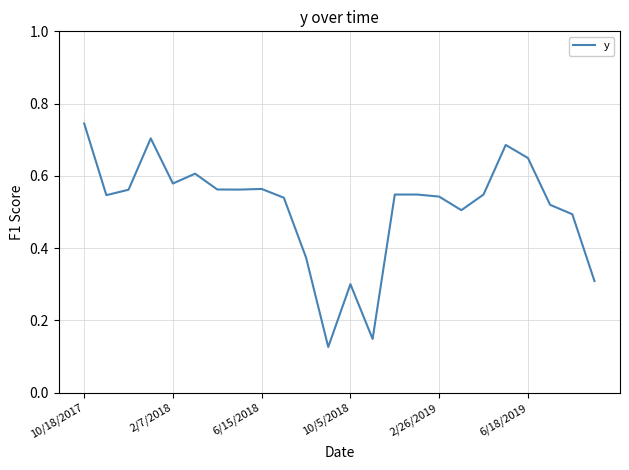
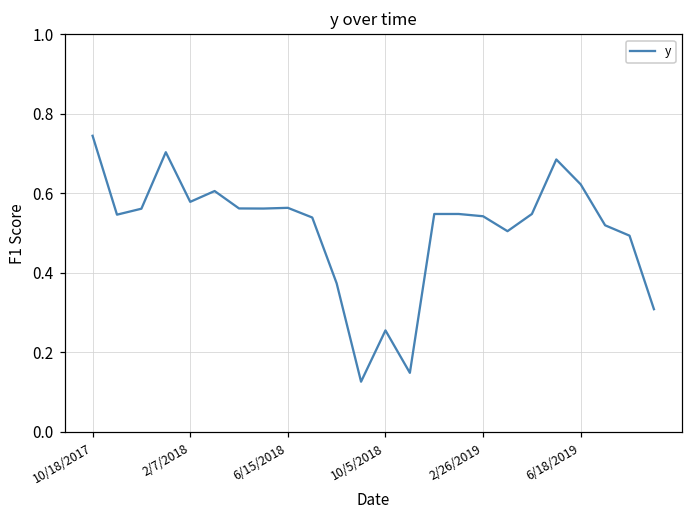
10/5/2018: 0.30 -> 0.26
6/18/2019: 0.65 -> 0.62
